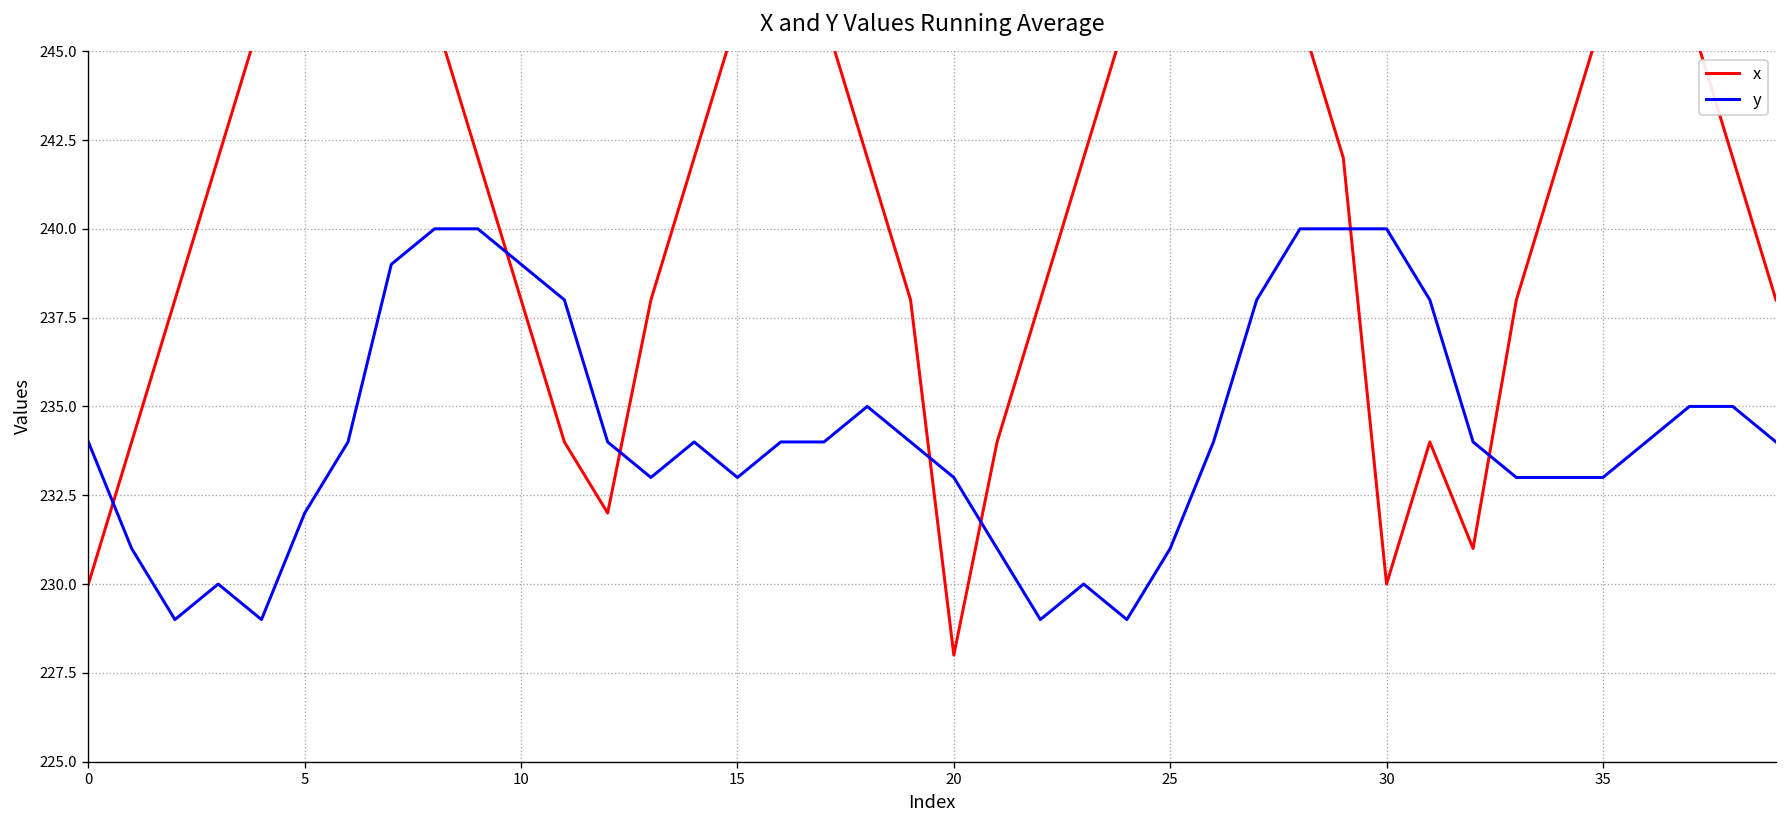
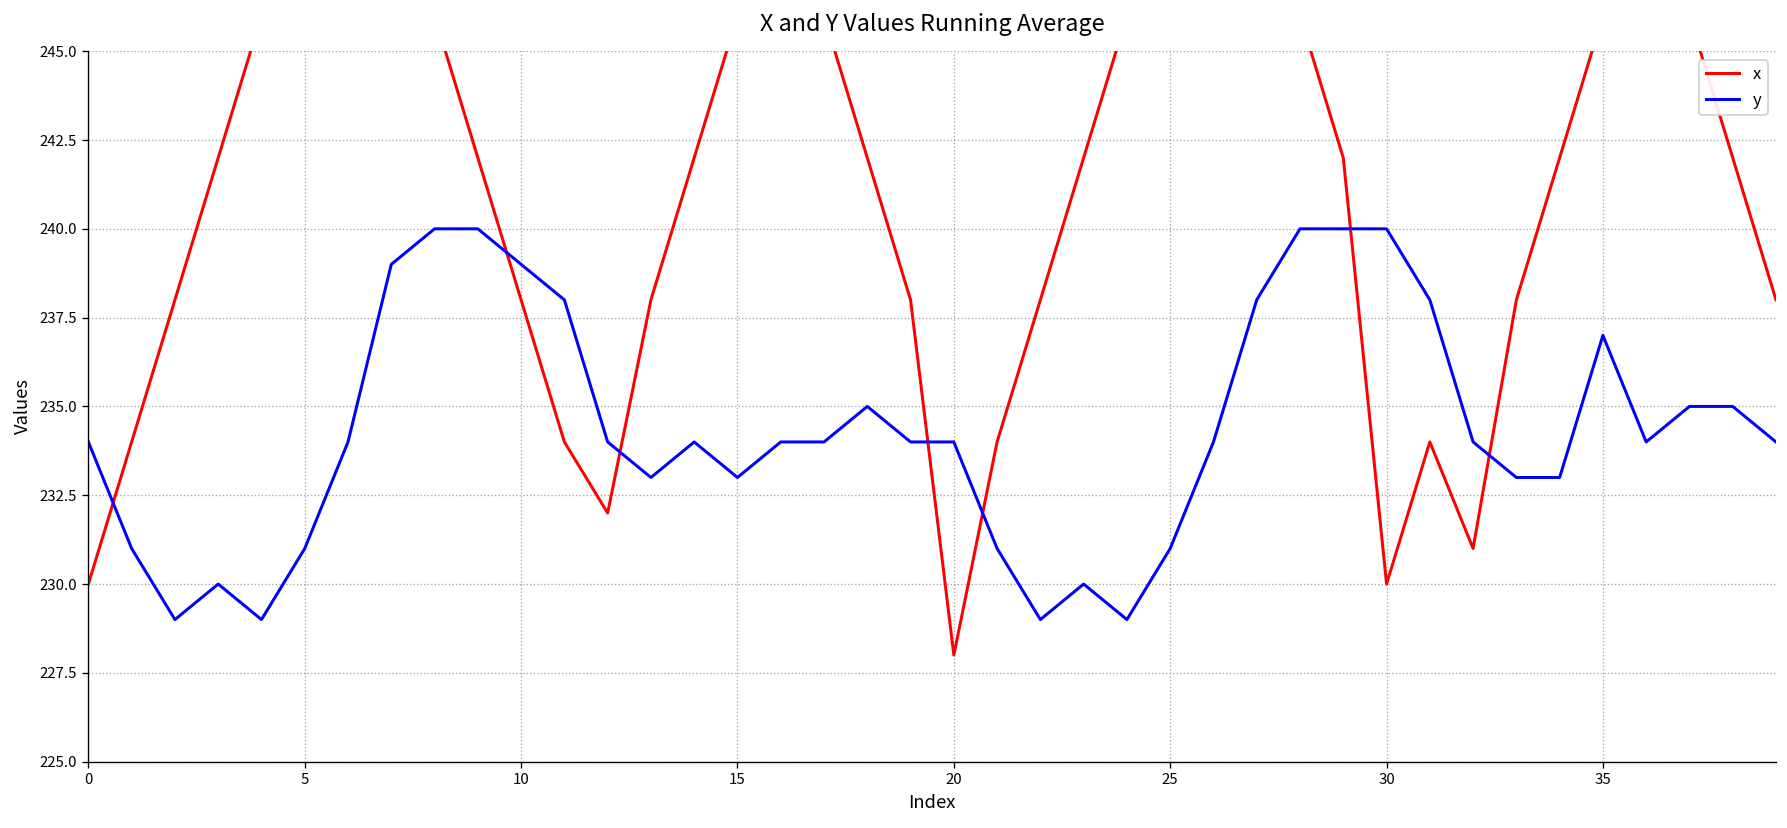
y, 5: 232 -> 231
y, 20: 233 -> 234
y, 35: 233 -> 237
